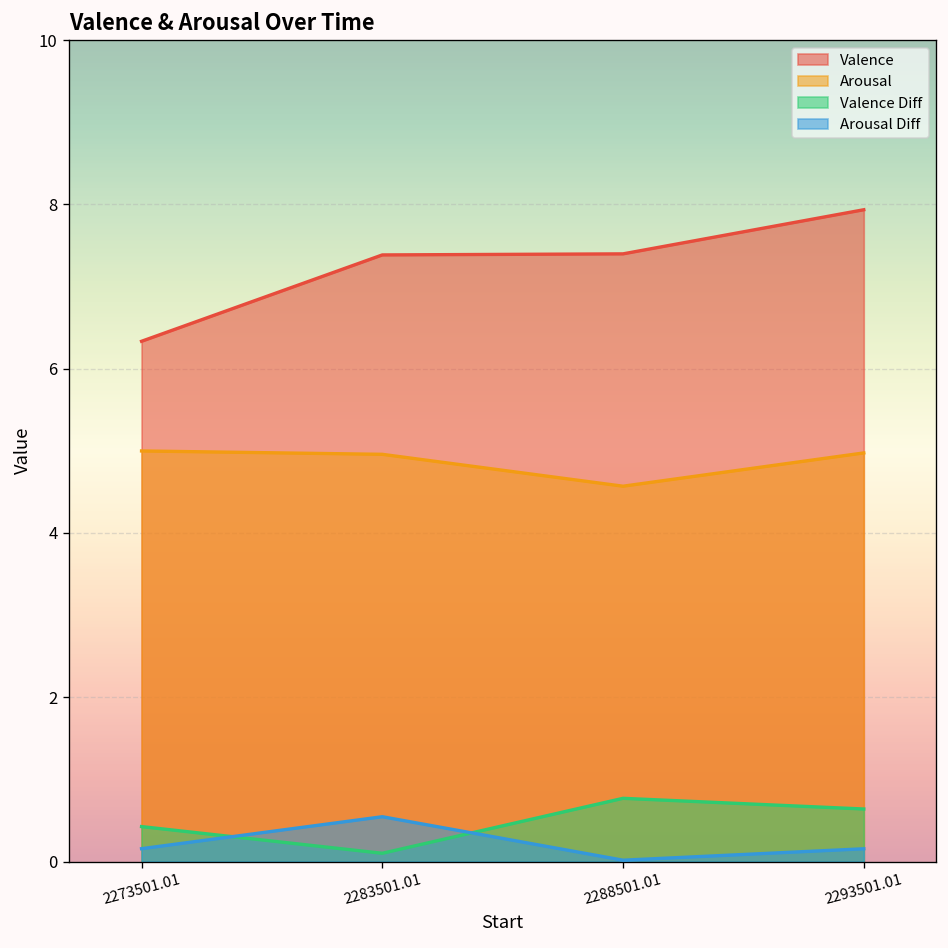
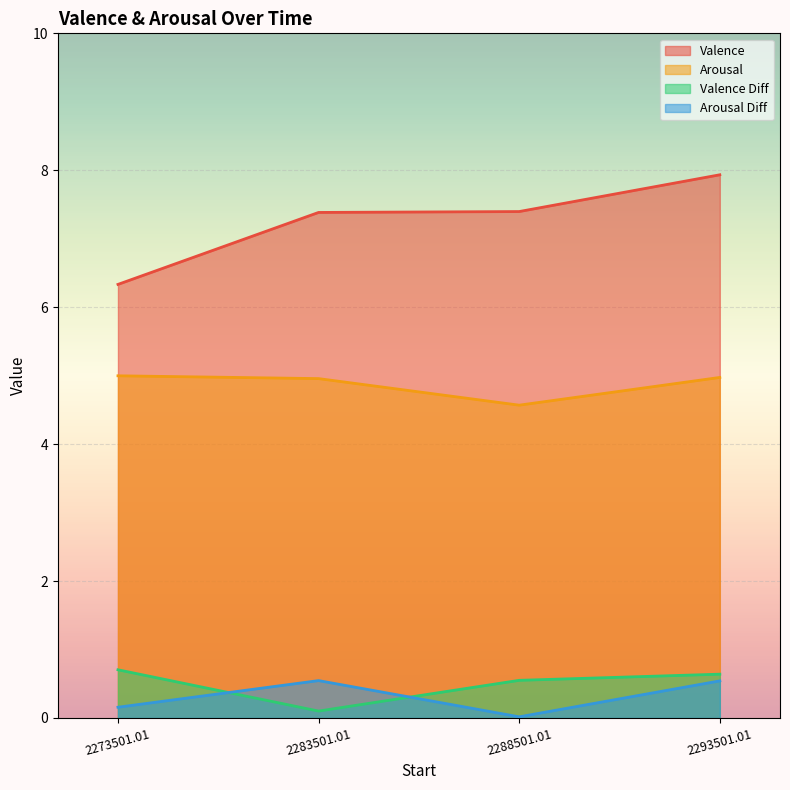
Valence Diff, 2273501.01: 0.4 -> 0.7
Valence Diff, 2288501.01: 0.8 -> 0.6
Arousal Diff, 2293501.01: 0.2 -> 0.5
